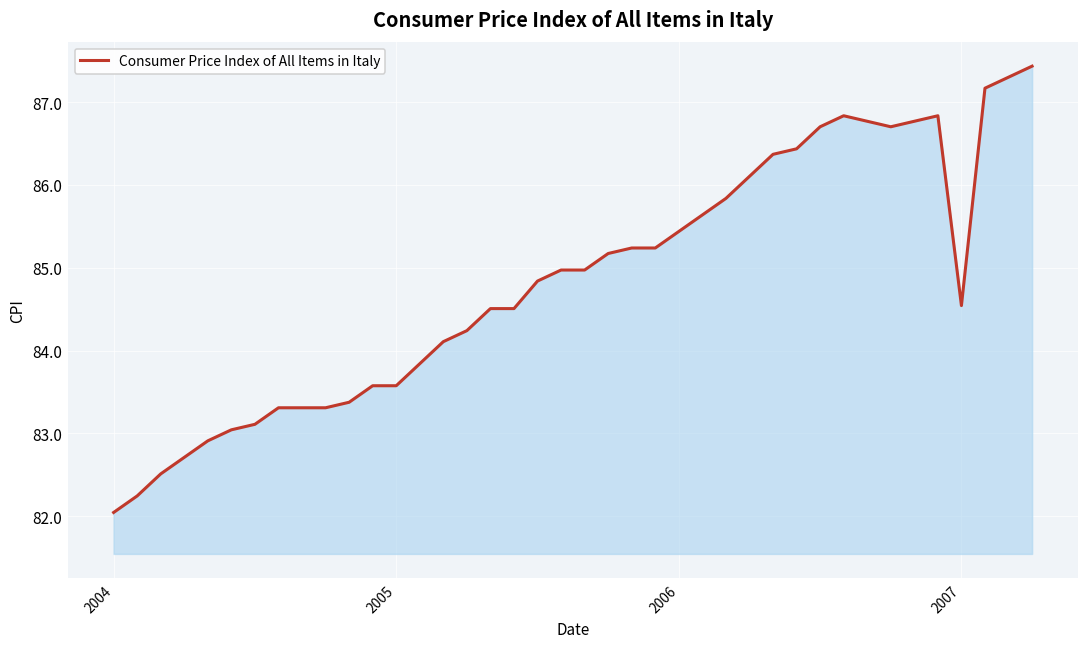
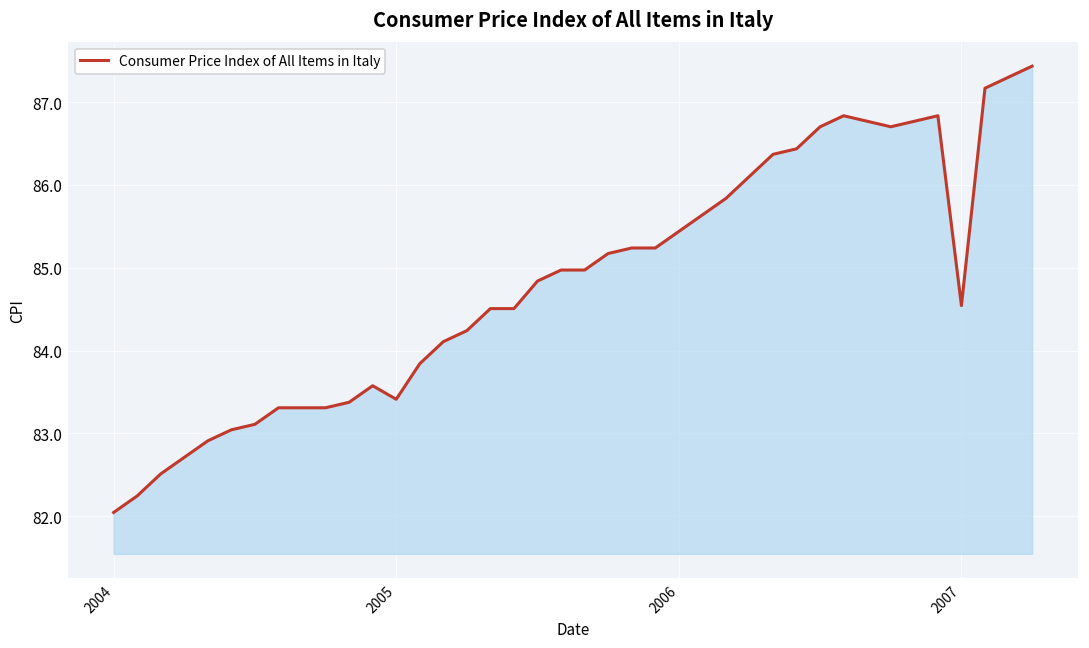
2005: 83.6 -> 83.4
